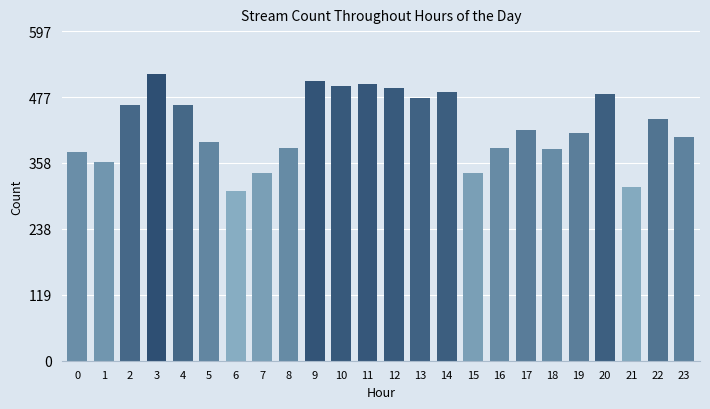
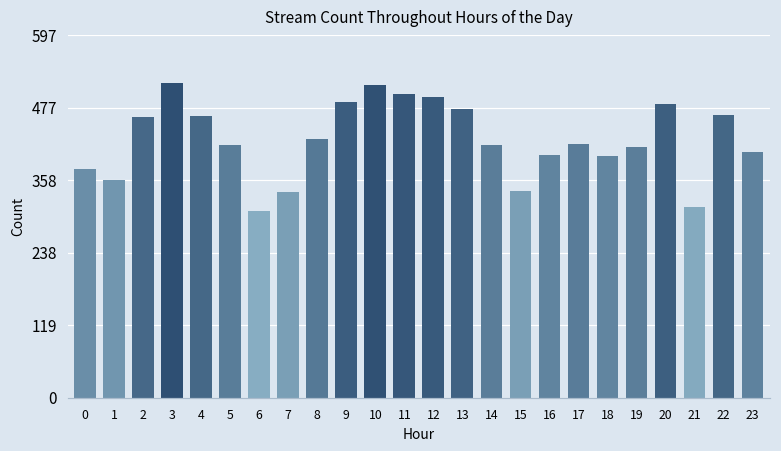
5: 400 -> 420
8: 390 -> 430
9: 510 -> 490
10: 500 -> 510
14: 490 -> 420
16: 380 -> 400
18: 380 -> 400
22: 440 -> 470
